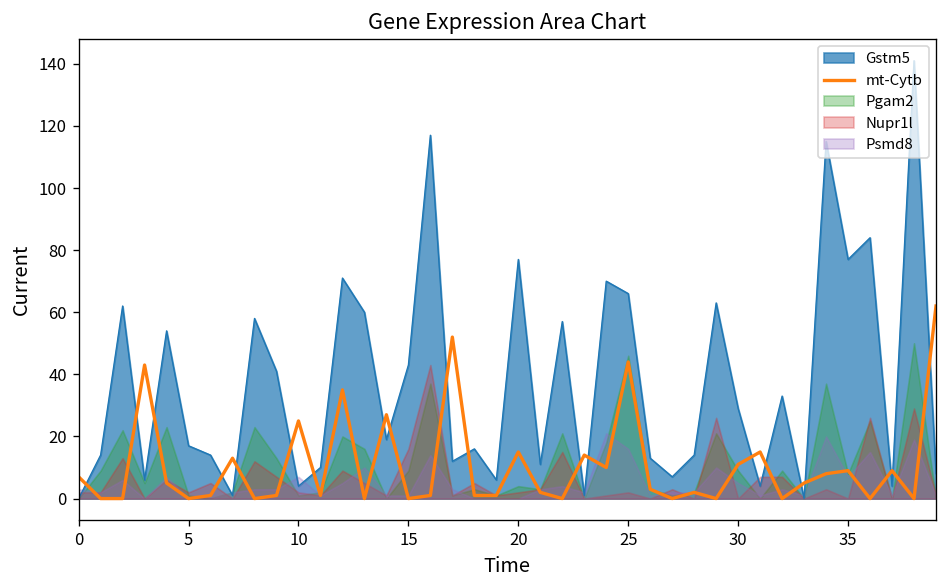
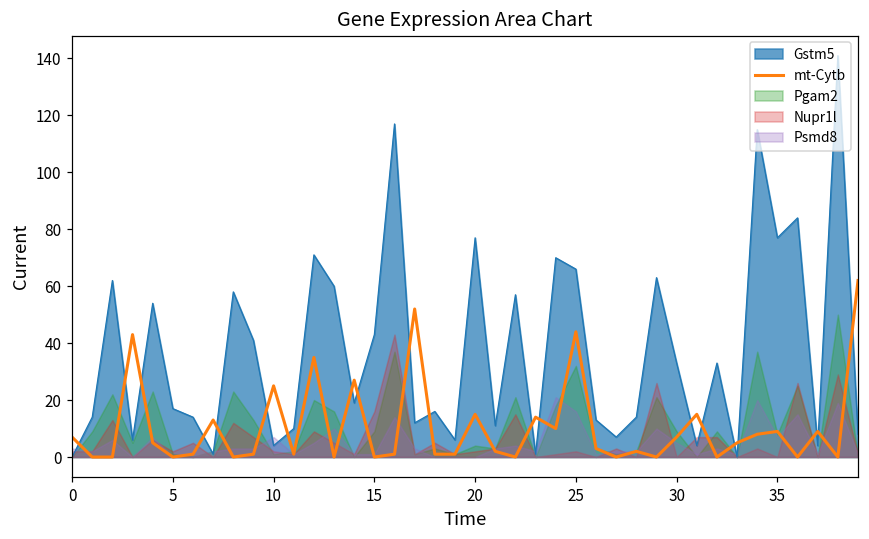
Pgam2, 25: 46 -> 32
Gstm5, 30: 29 -> 33
mt-Cytb, 30: 11 -> 7
